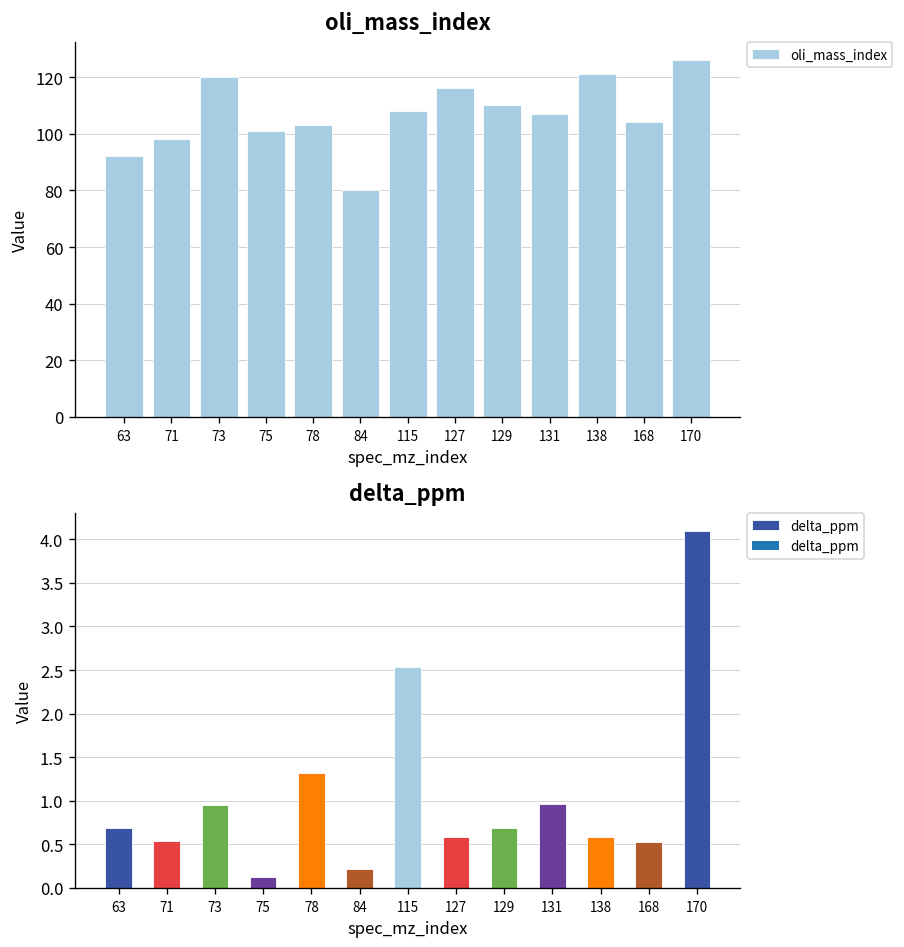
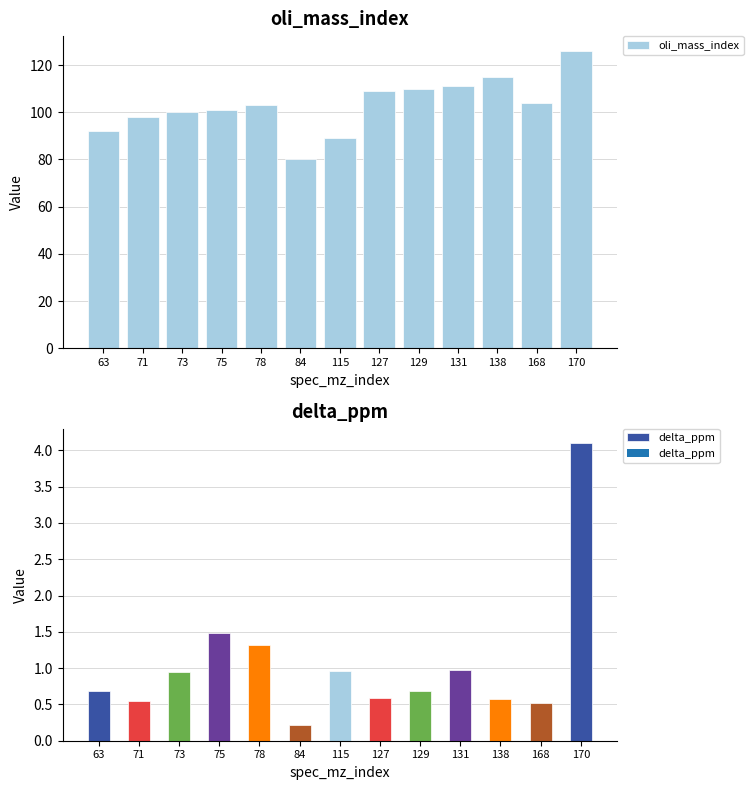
oli_mass_index, 73: 120 -> 100
oli_mass_index, 115: 108 -> 89
oli_mass_index, 127: 116 -> 109
oli_mass_index, 131: 107 -> 111
oli_mass_index, 138: 121 -> 115
delta_ppm, 75: 0.1 -> 1.5
delta_ppm, 115: 2.5 -> 1.0
